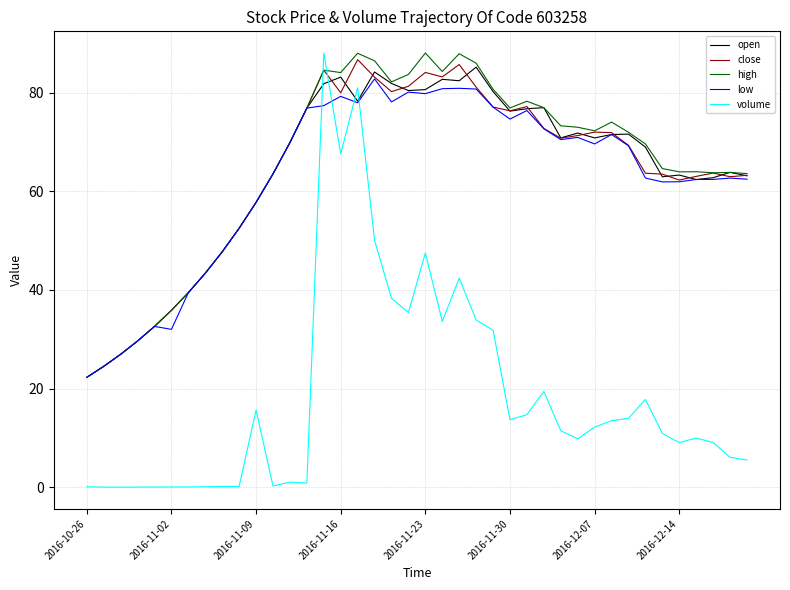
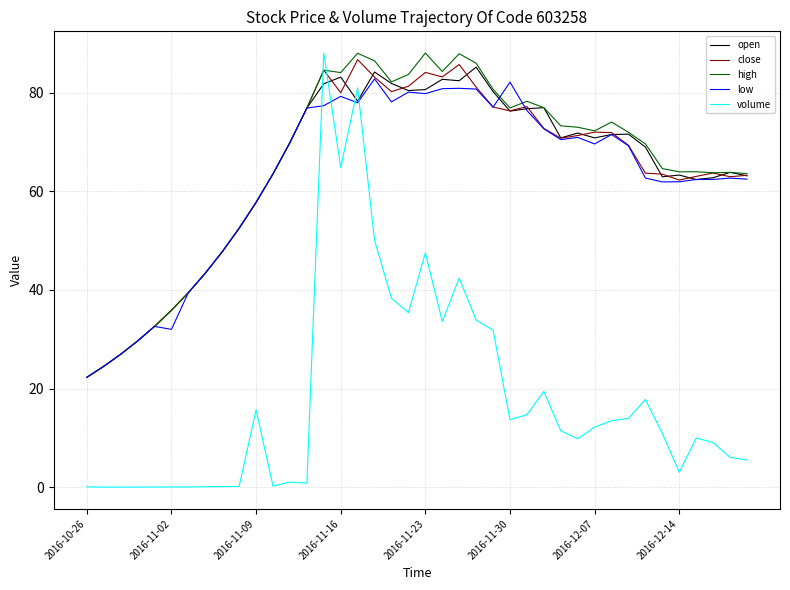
volume, 2016-11-16: 68 -> 65
low, 2016-11-30: 75 -> 82
volume, 2016-12-14: 9 -> 3
